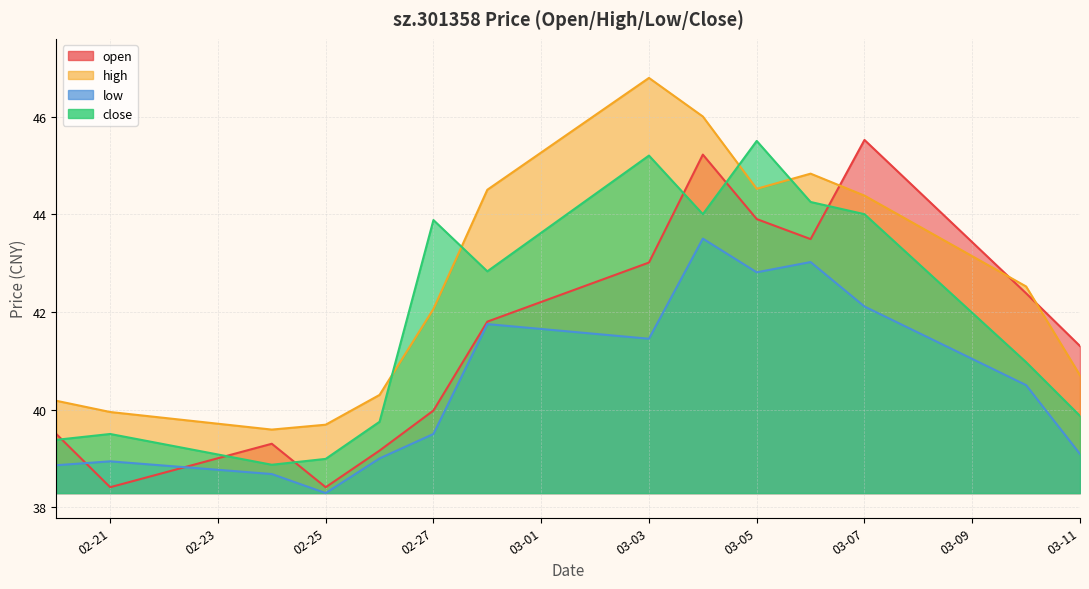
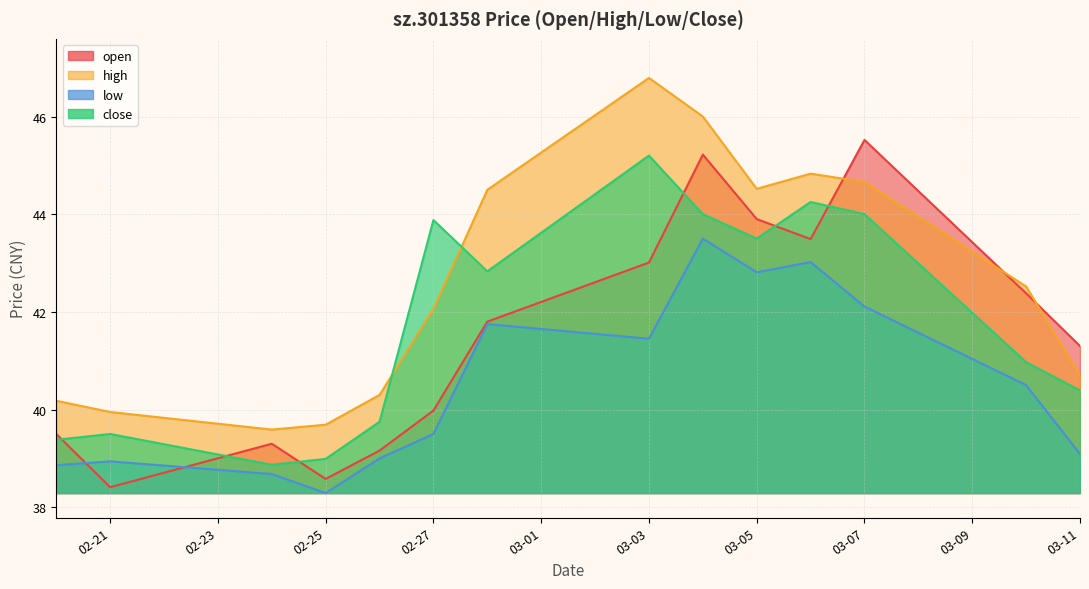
open, 02-25: 38.4 -> 38.6
close, 03-05: 45.5 -> 43.5
high, 03-07: 44.4 -> 44.7
close, 03-11: 39.9 -> 40.4
